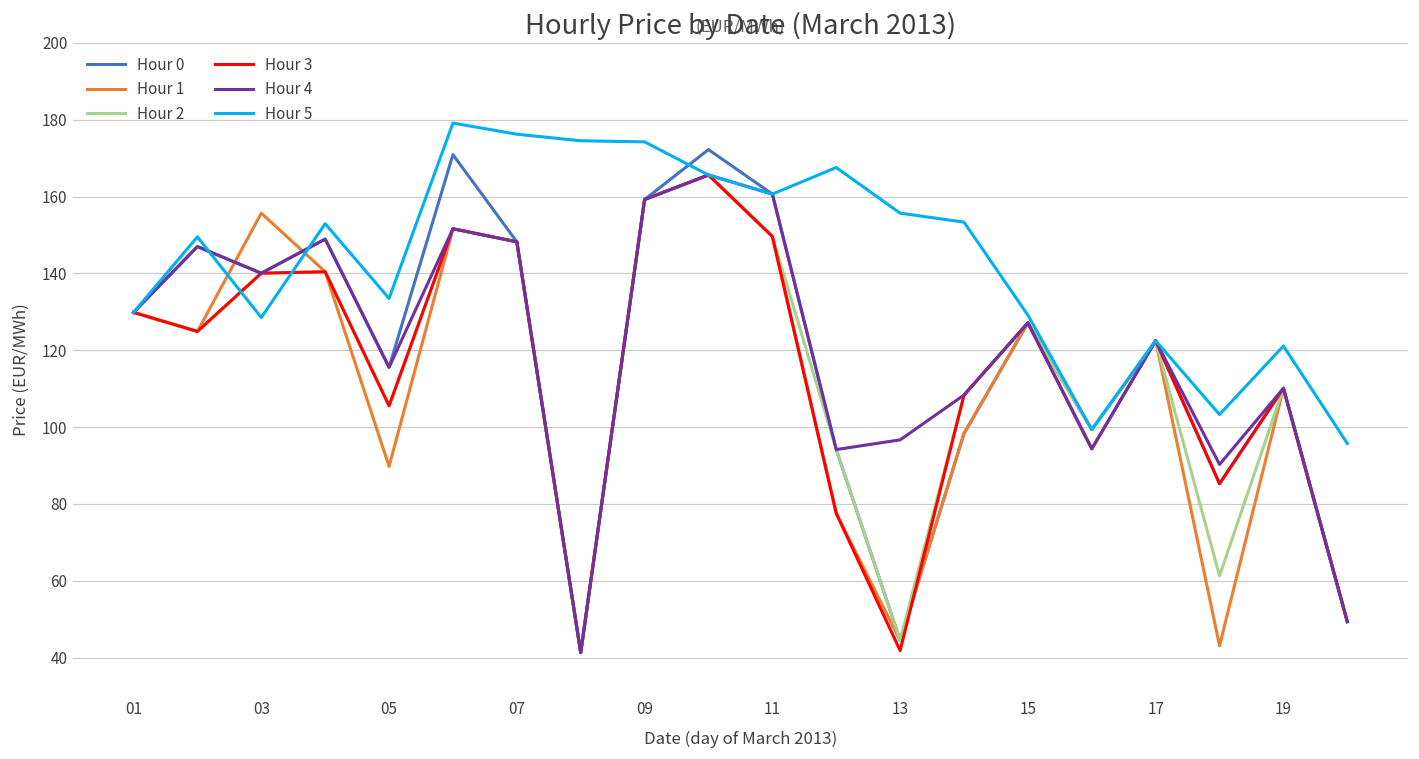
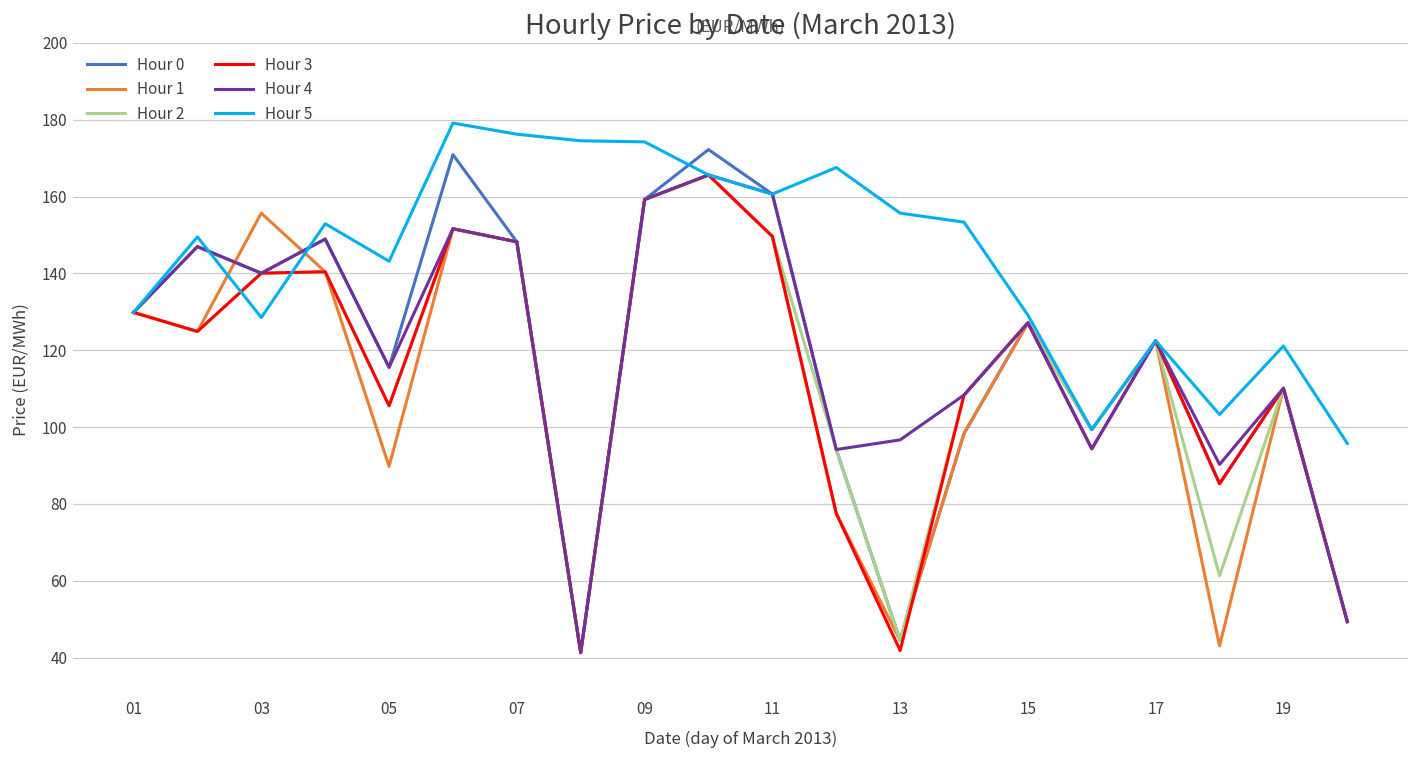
Hour 5, 05: 133 -> 143
